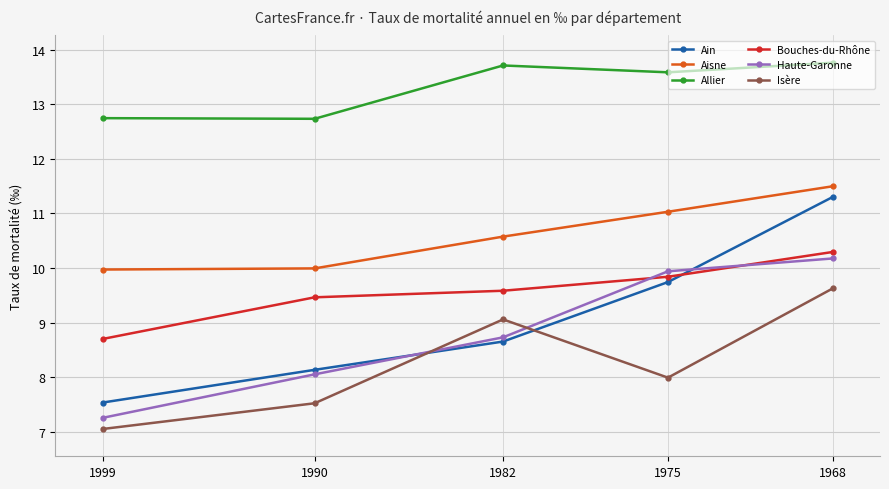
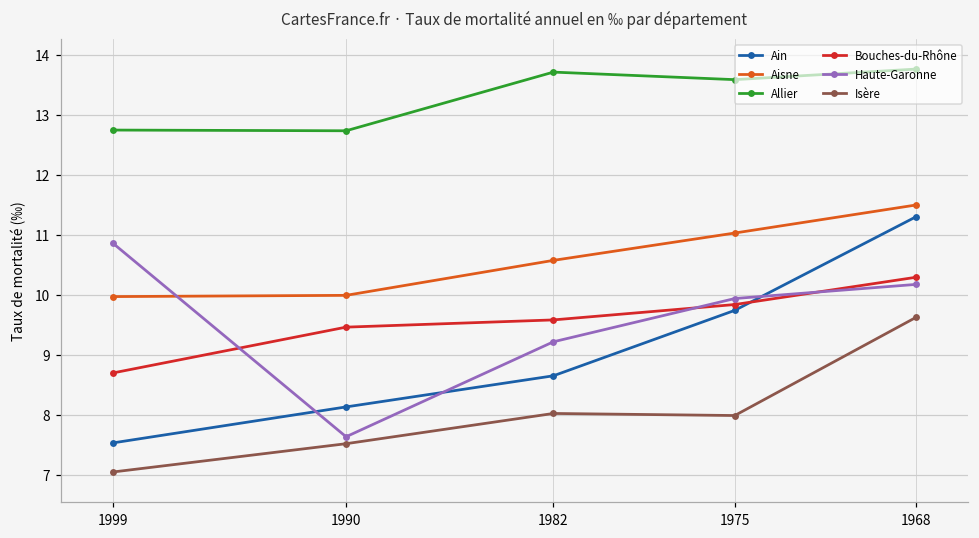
Haute-Garonne, 1999: 7.3 -> 10.9
Haute-Garonne, 1990: 8.1 -> 7.6
Haute-Garonne, 1982: 8.7 -> 9.2
Isère, 1982: 9.1 -> 8.0
